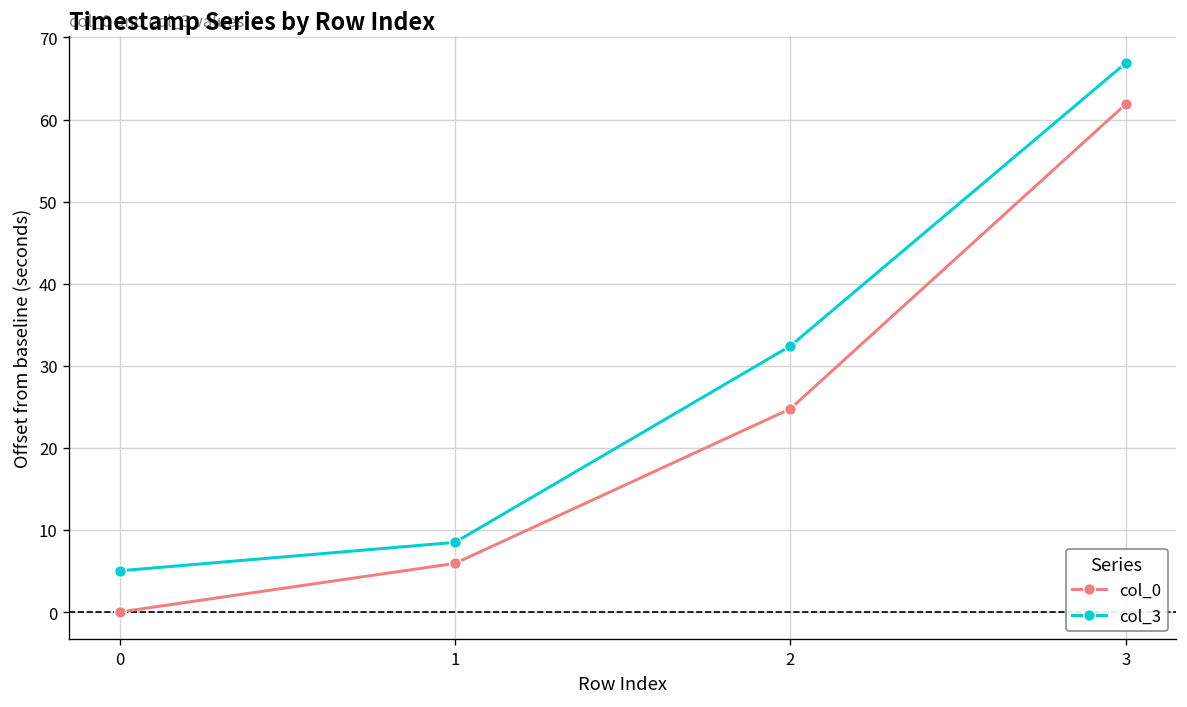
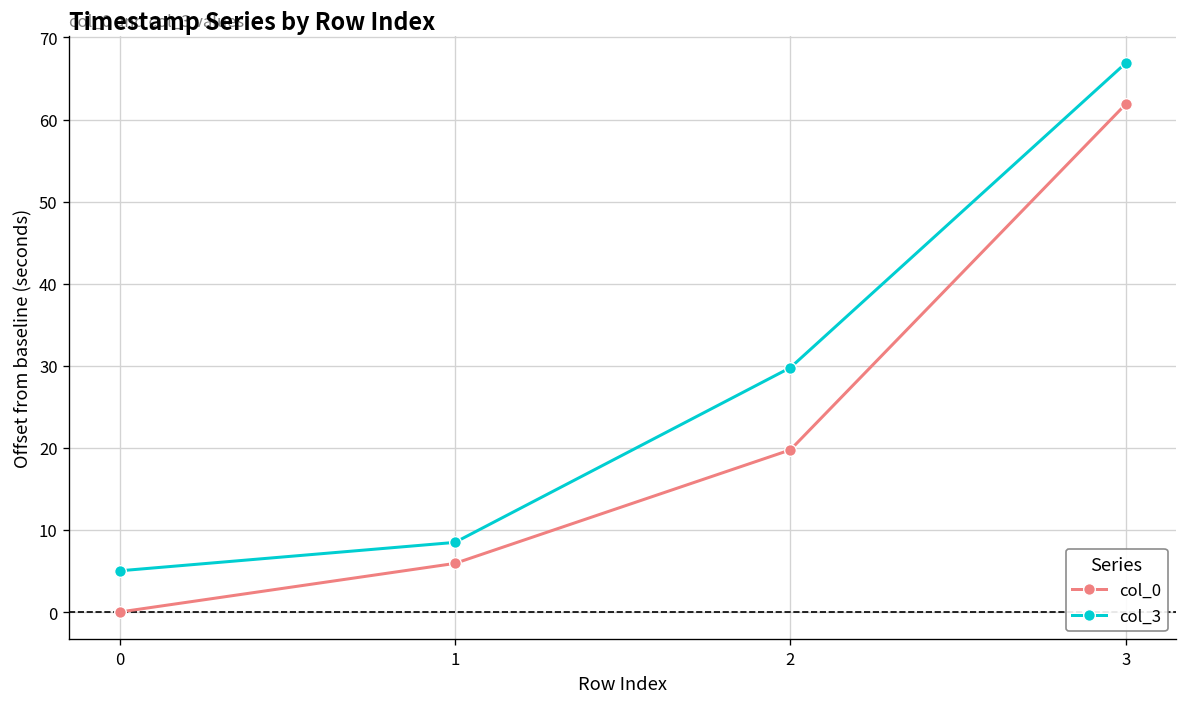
col_0, 2: 25 -> 20
col_3, 2: 32 -> 30
